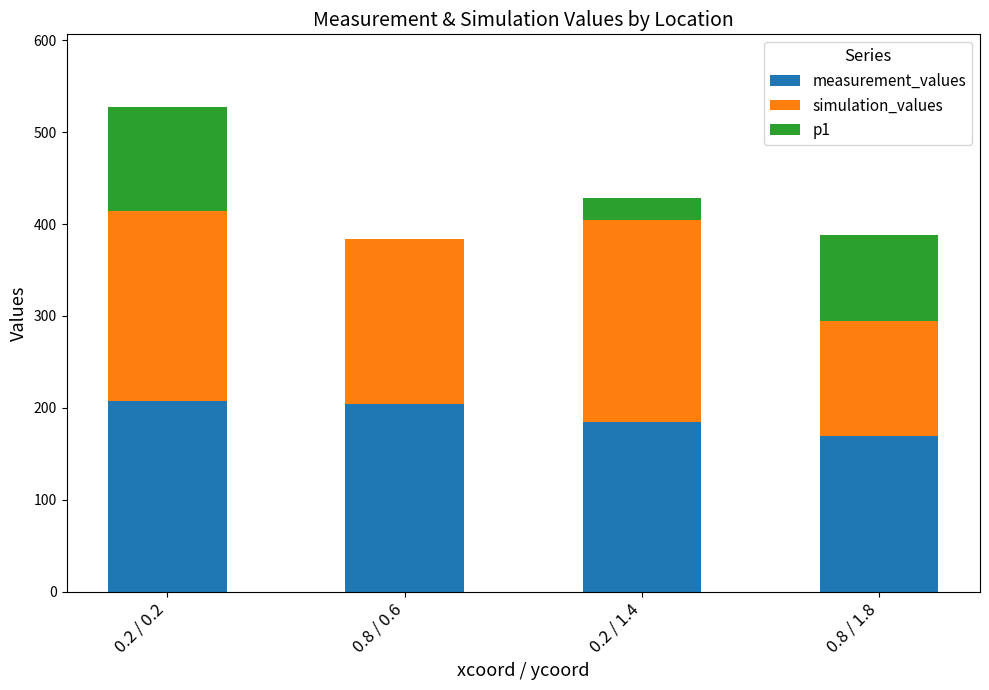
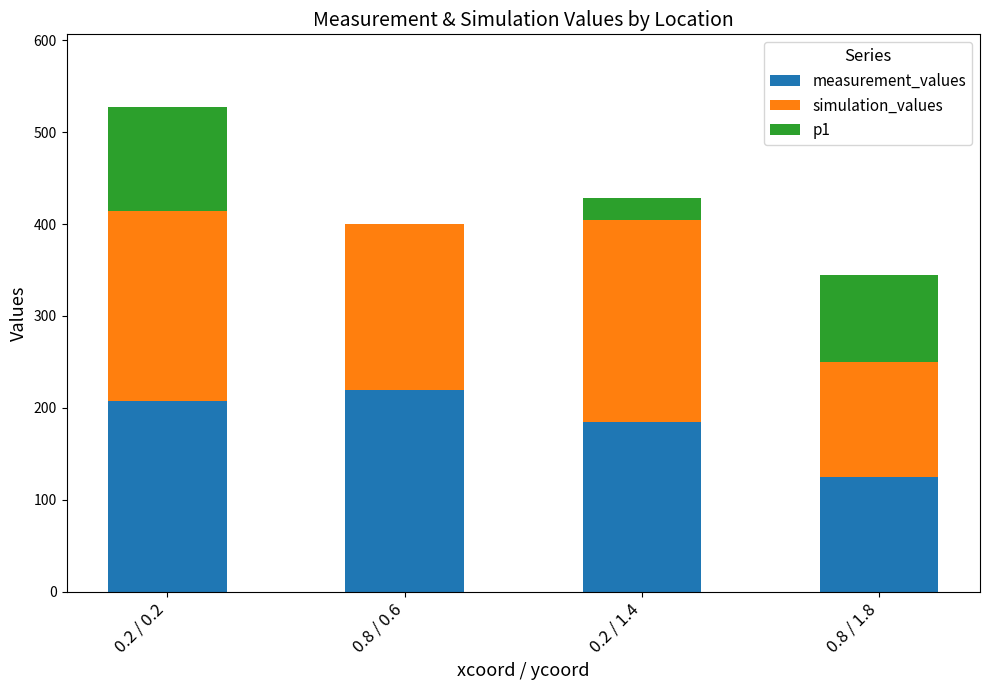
measurement_values, 0.8 / 0.6: 200 -> 220
measurement_values, 0.8 / 1.8: 170 -> 130
